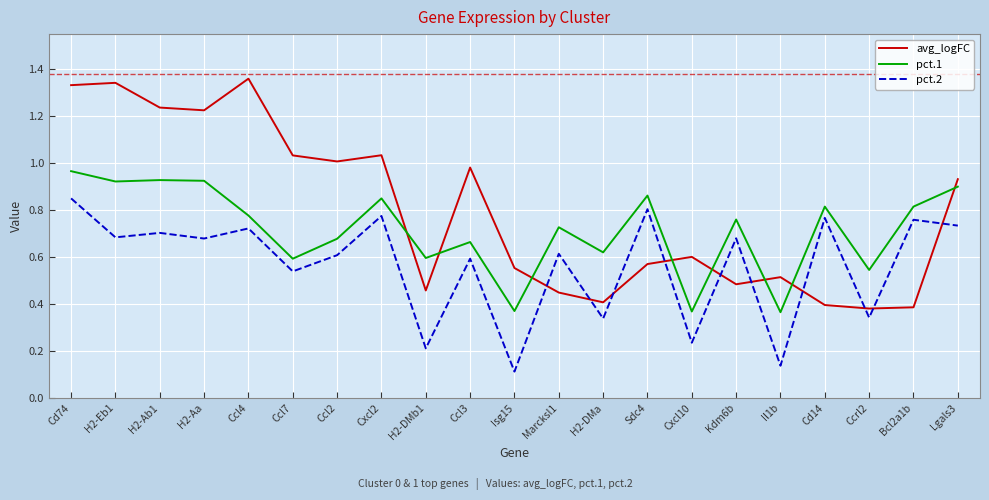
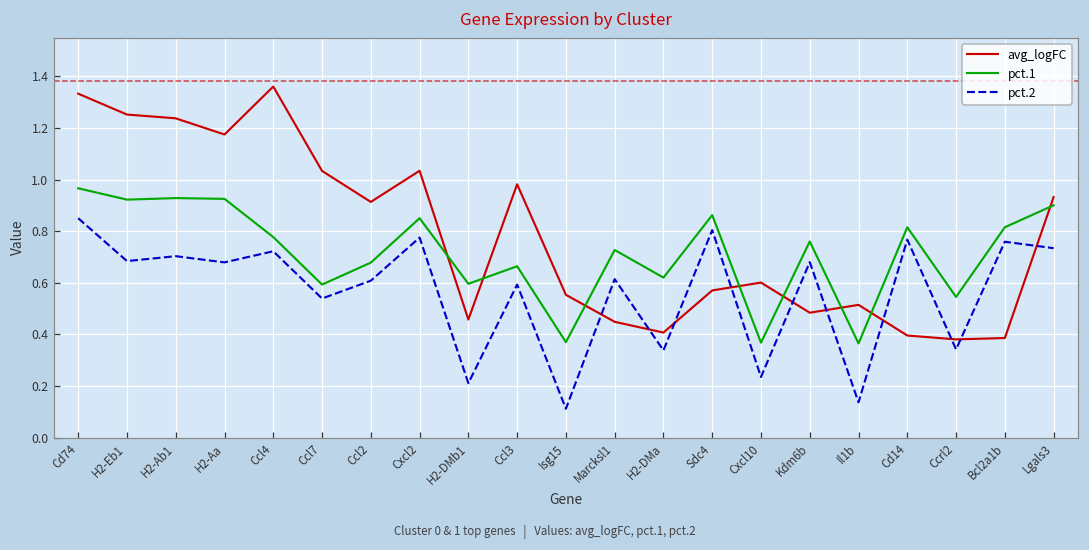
avg_logFC, H2-Eb1: 1.34 -> 1.25
avg_logFC, H2-Aa: 1.23 -> 1.17
avg_logFC, Ccl2: 1.01 -> 0.91
